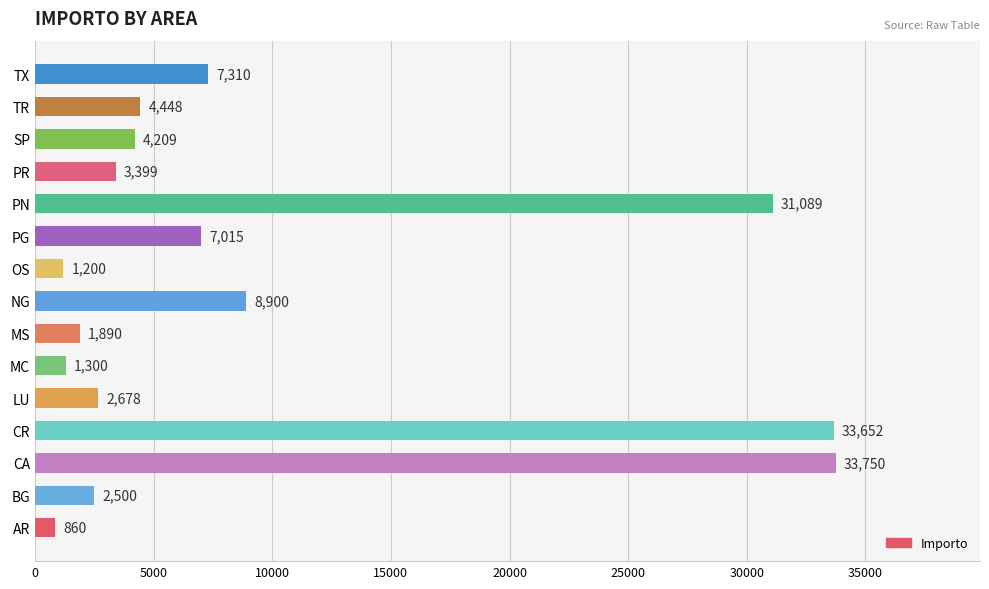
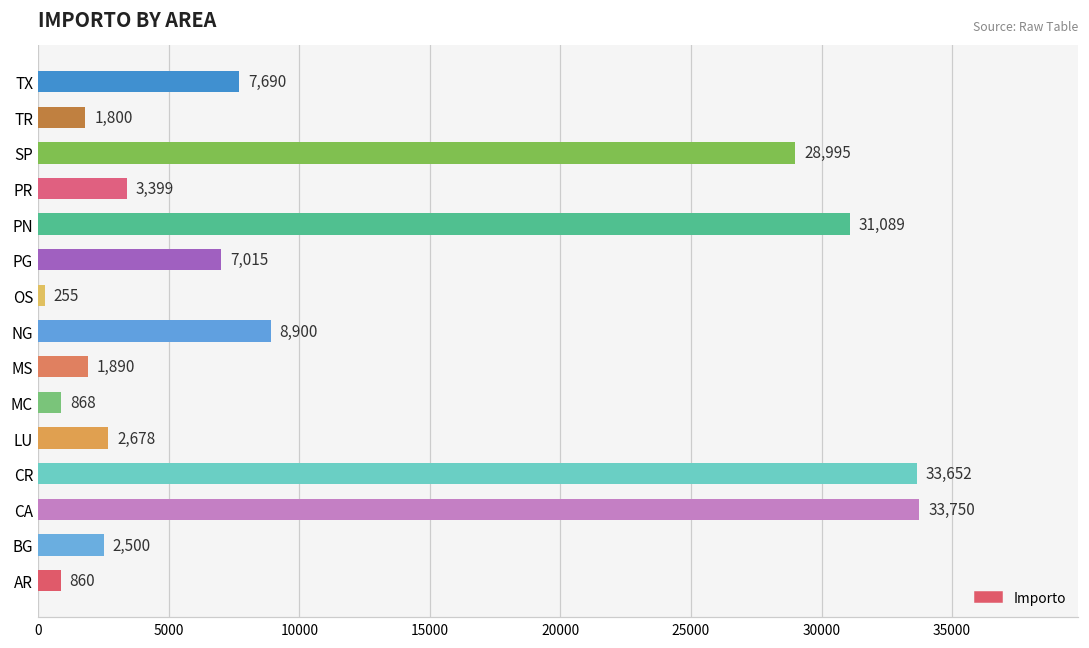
TX: 7,310 -> 7,690
TR: 4,448 -> 1,800
SP: 4,209 -> 28,995
OS: 1,200 -> 255
MC: 1,300 -> 868
